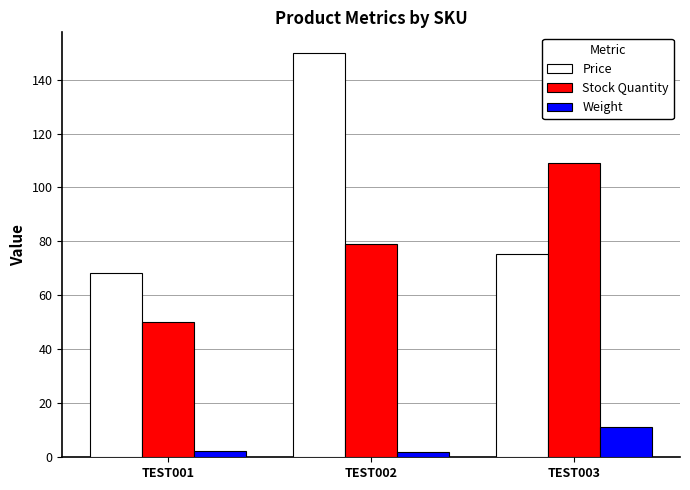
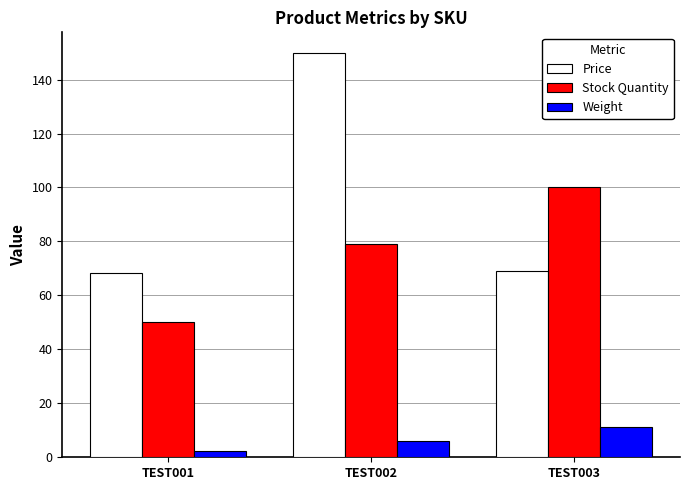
Weight, TEST002: 2 -> 6
Price, TEST003: 76 -> 69
Stock Quantity, TEST003: 109 -> 100
